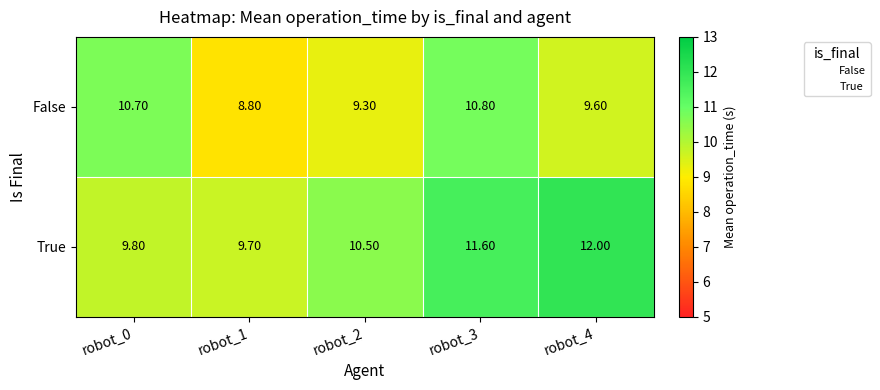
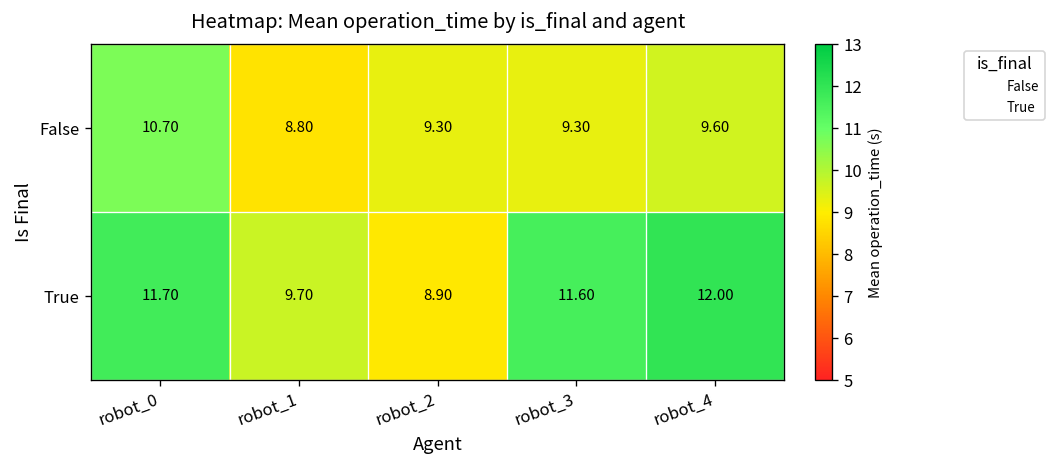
False, robot_3: 10.80 -> 9.30
True, robot_0: 9.80 -> 11.70
True, robot_2: 10.50 -> 8.90
